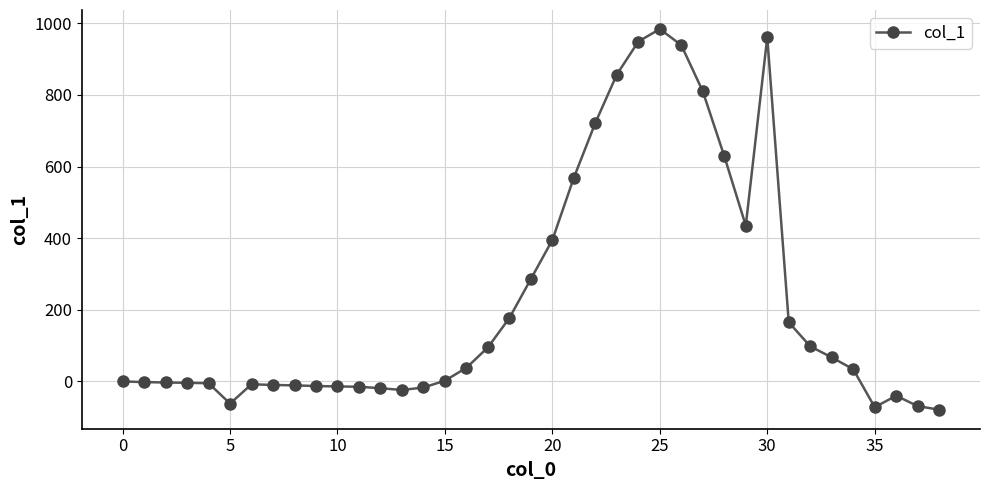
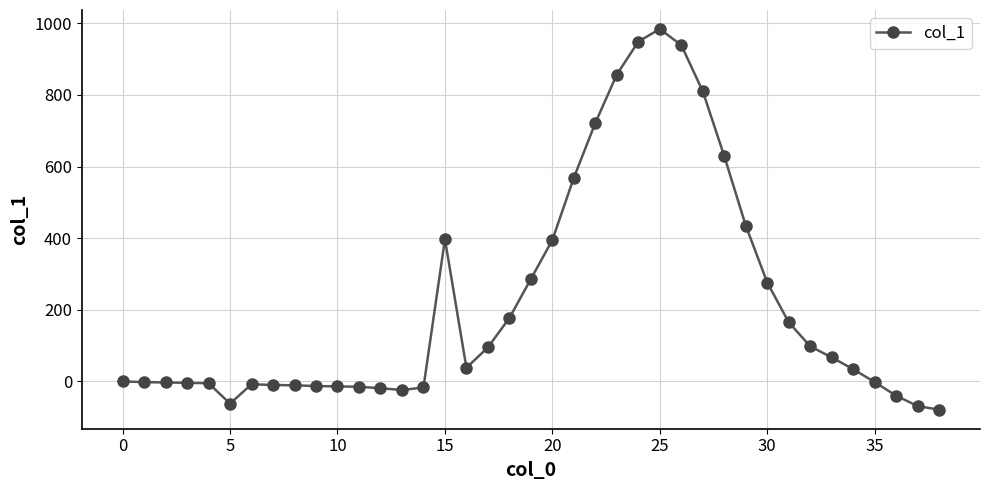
15: 0 -> 400
30: 960 -> 280
35: -70 -> 0
